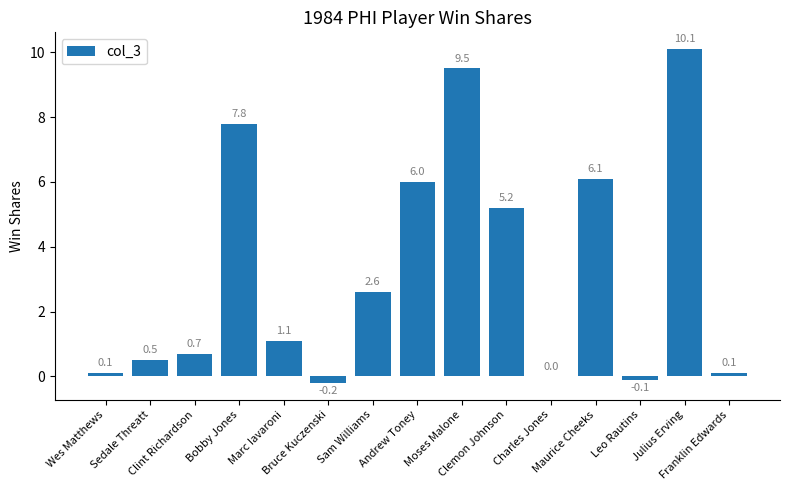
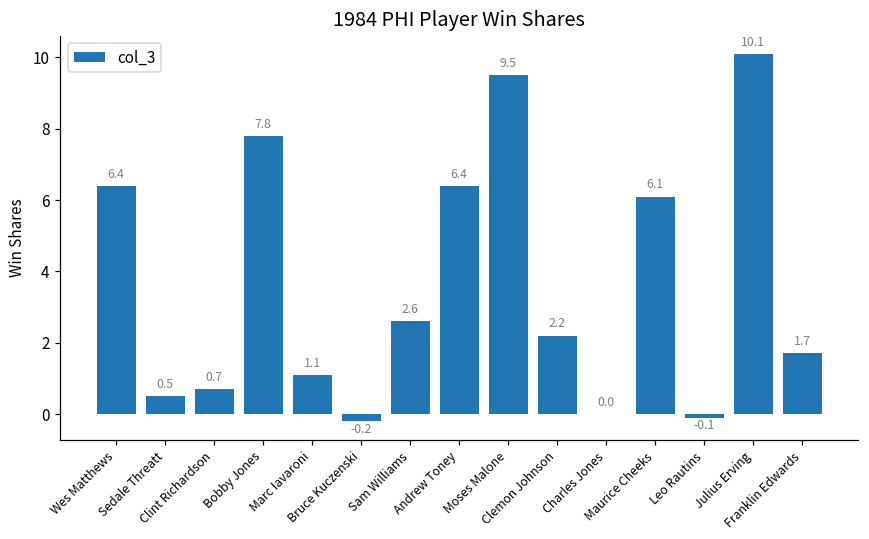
Wes Matthews: 0.1 -> 6.4
Andrew Toney: 6.0 -> 6.4
Clemon Johnson: 5.2 -> 2.2
Franklin Edwards: 0.1 -> 1.7
